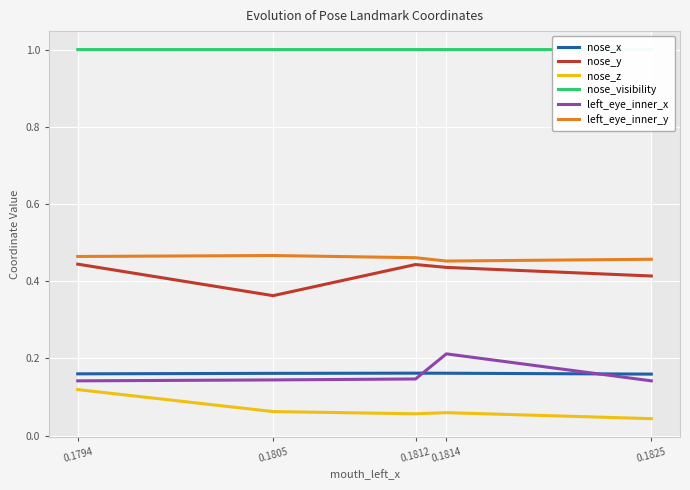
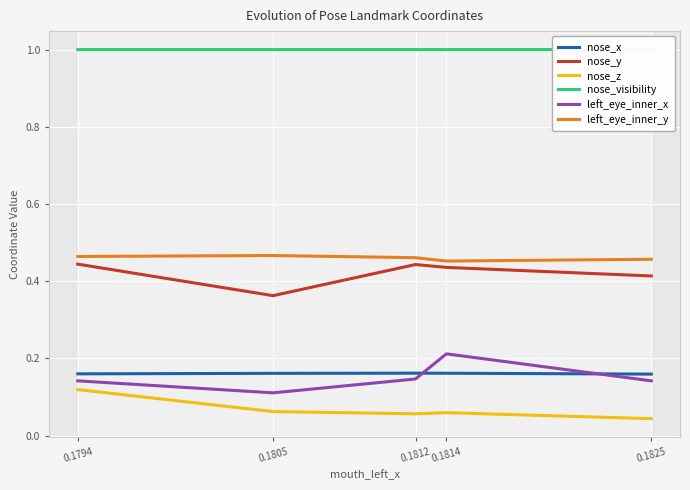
left_eye_inner_x, 0.1805: 0.14 -> 0.11
